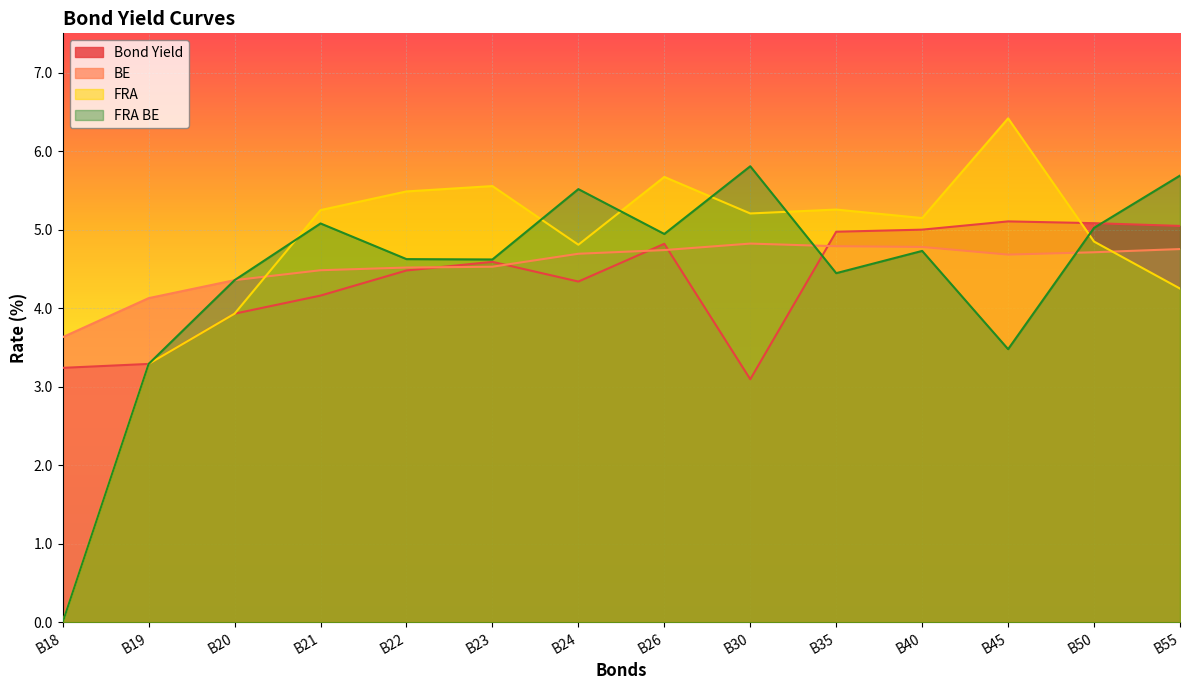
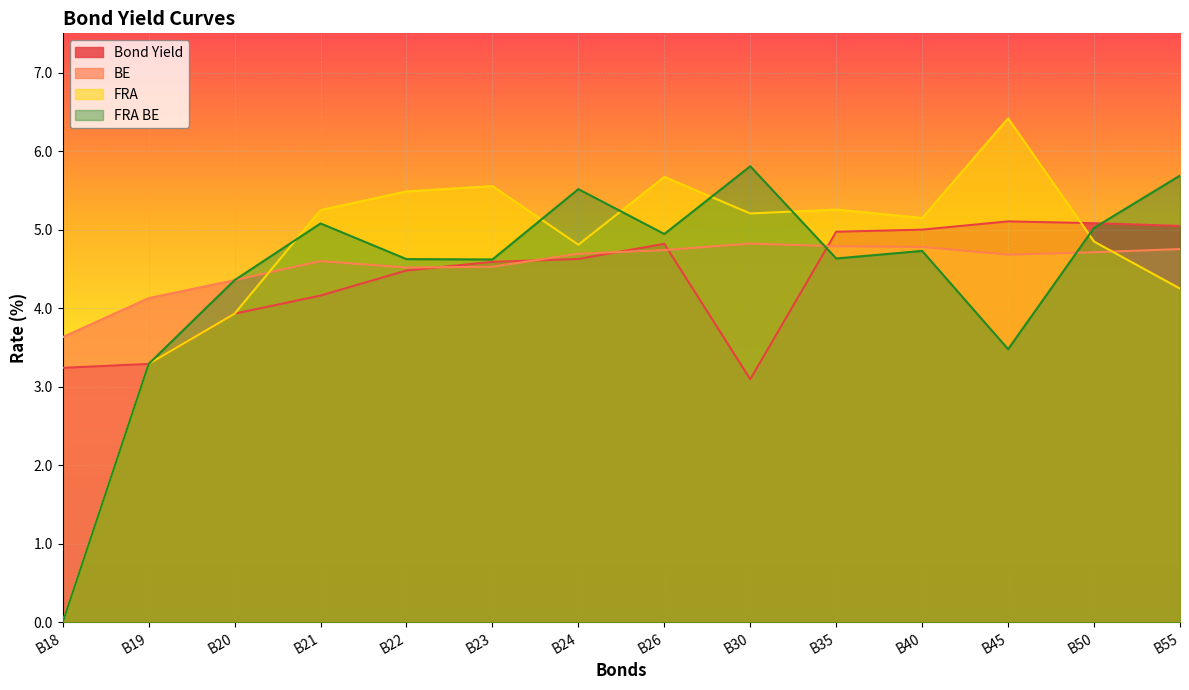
BE, B21: 4.5 -> 4.6
Bond Yield, B24: 4.3 -> 4.6
FRA BE, B35: 4.4 -> 4.6
